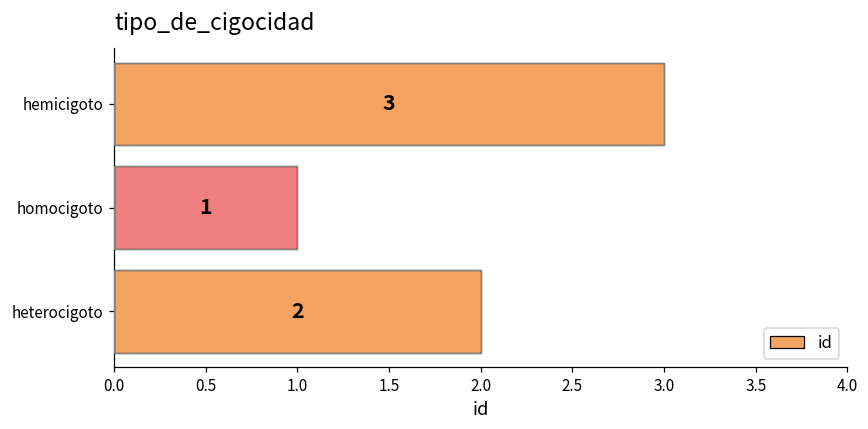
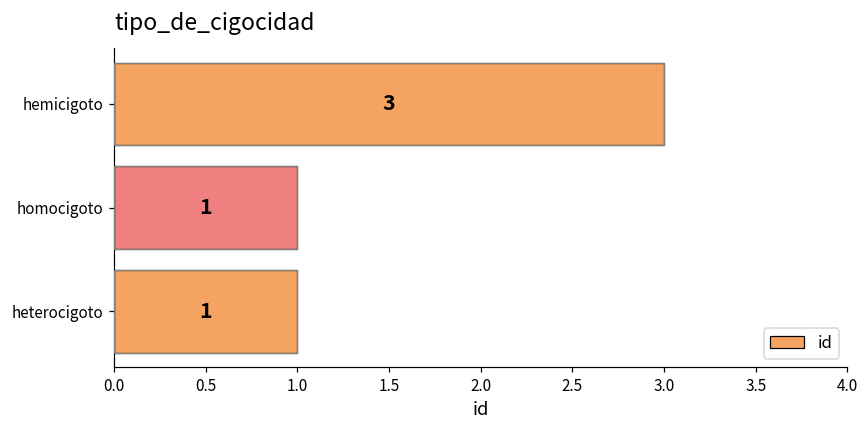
heterocigoto: 2 -> 1
